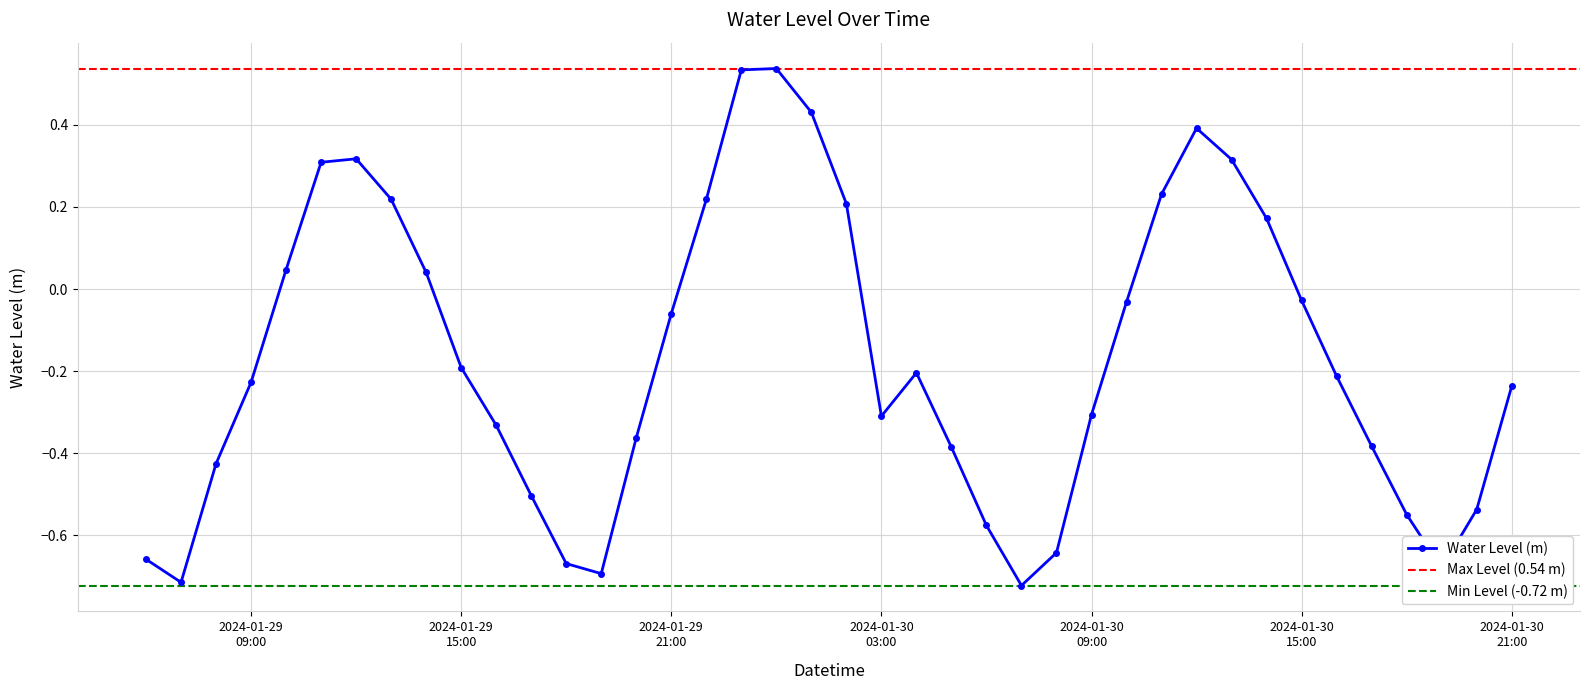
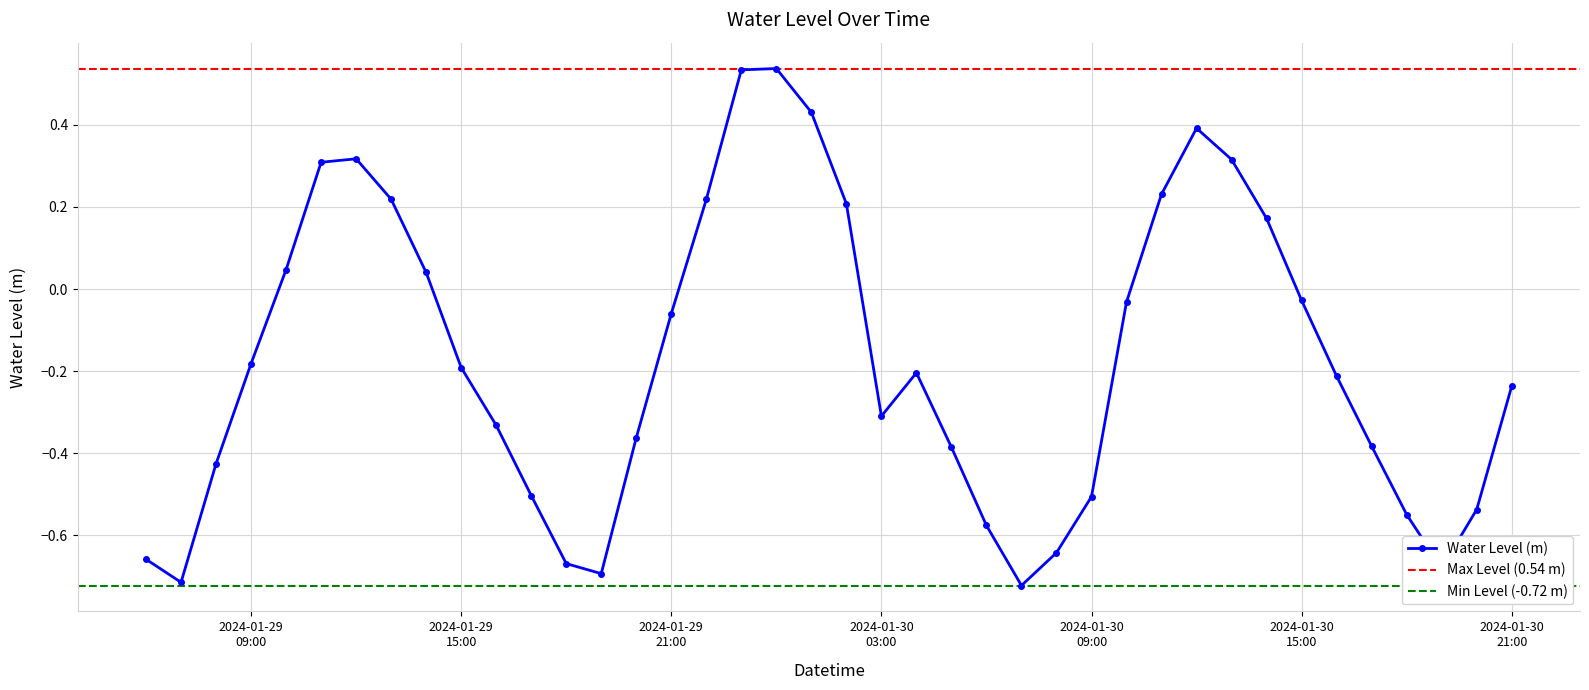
2024-01-29 09:00: -0.23 -> -0.18
2024-01-30 09:00: -0.31 -> -0.51
